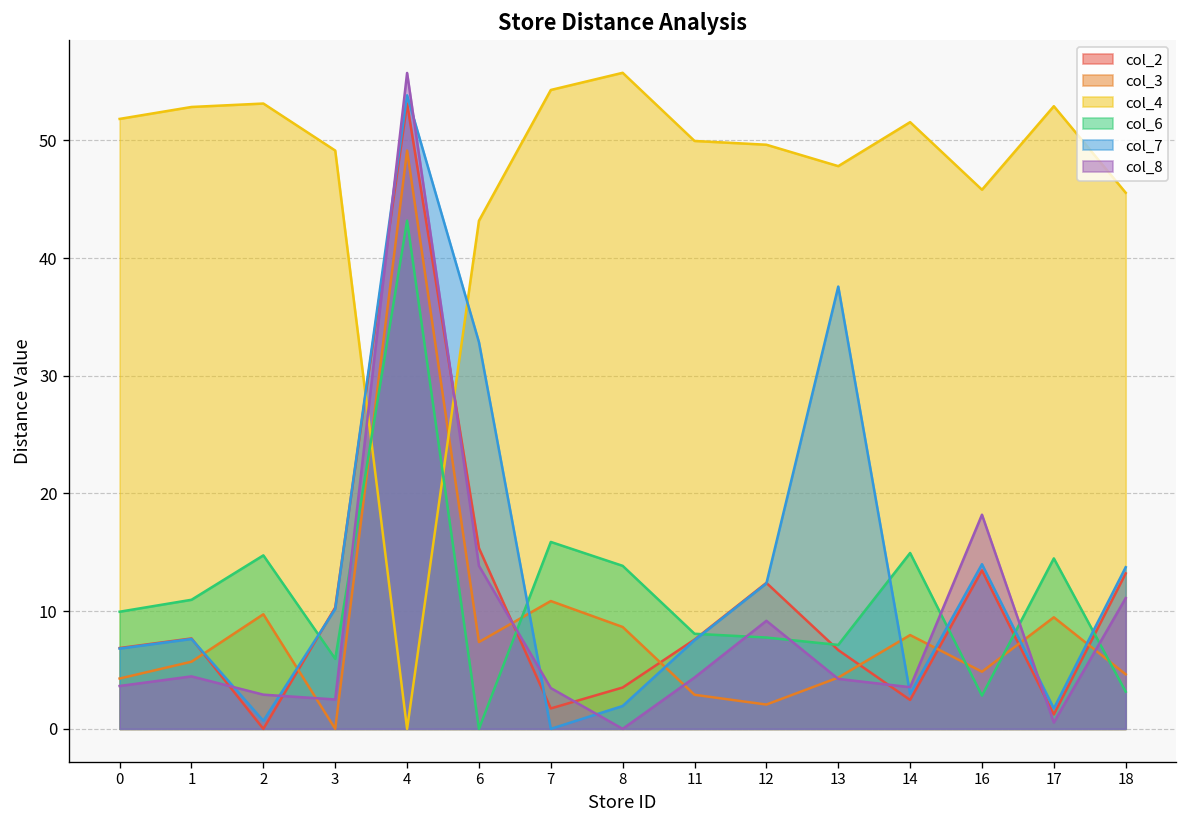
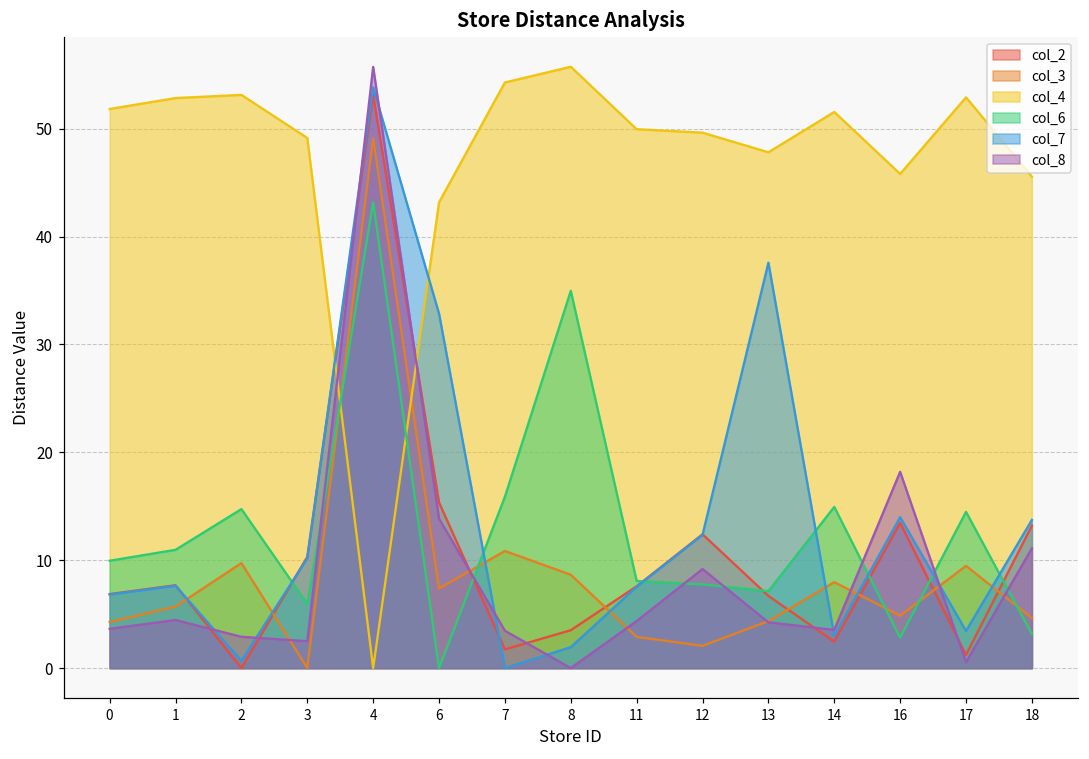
col_6, 8: 14 -> 35
col_7, 17: 2 -> 3
